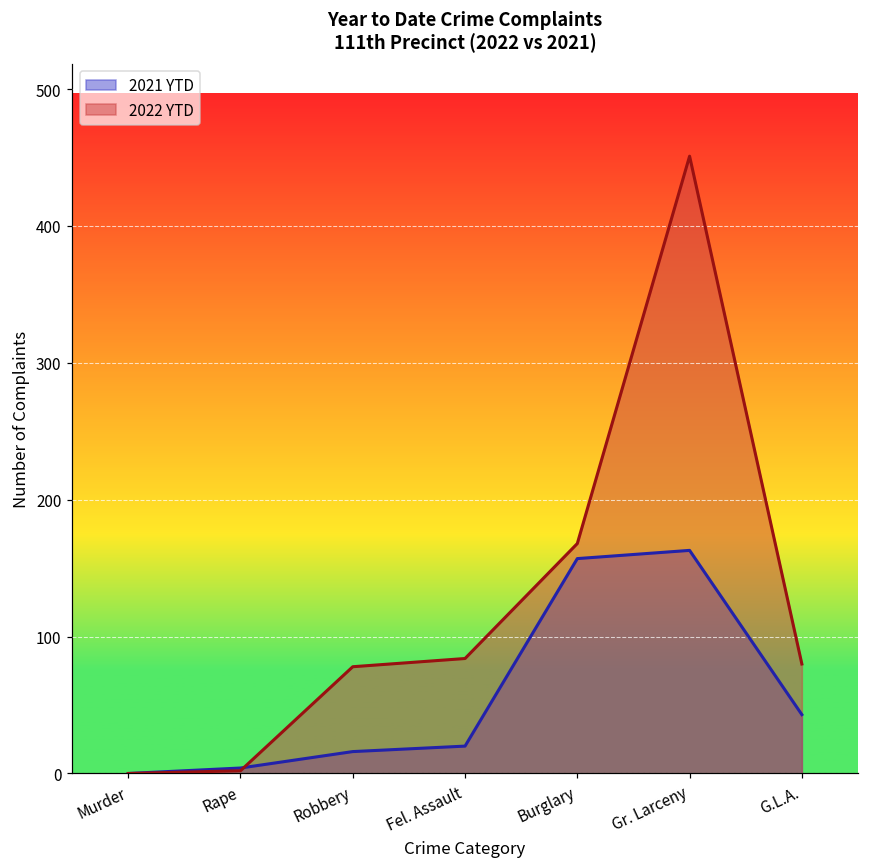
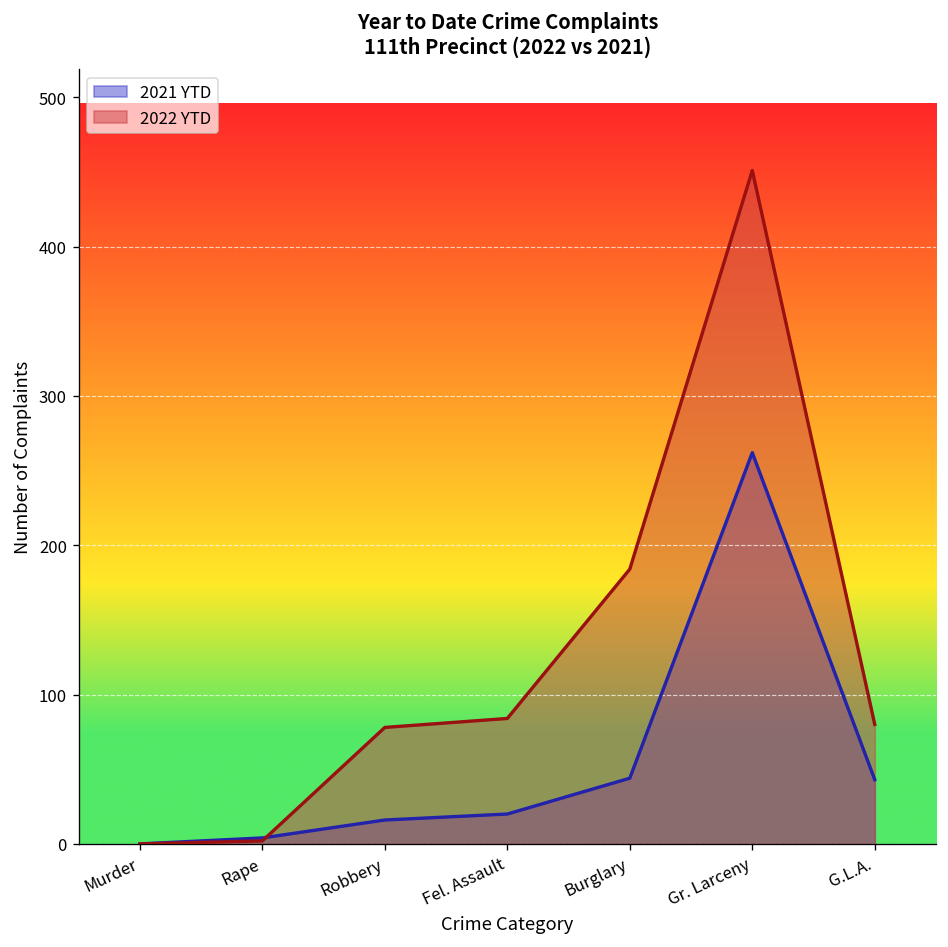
2021 YTD, Burglary: 157 -> 44
2022 YTD, Burglary: 168 -> 184
2021 YTD, Gr. Larceny: 163 -> 262
